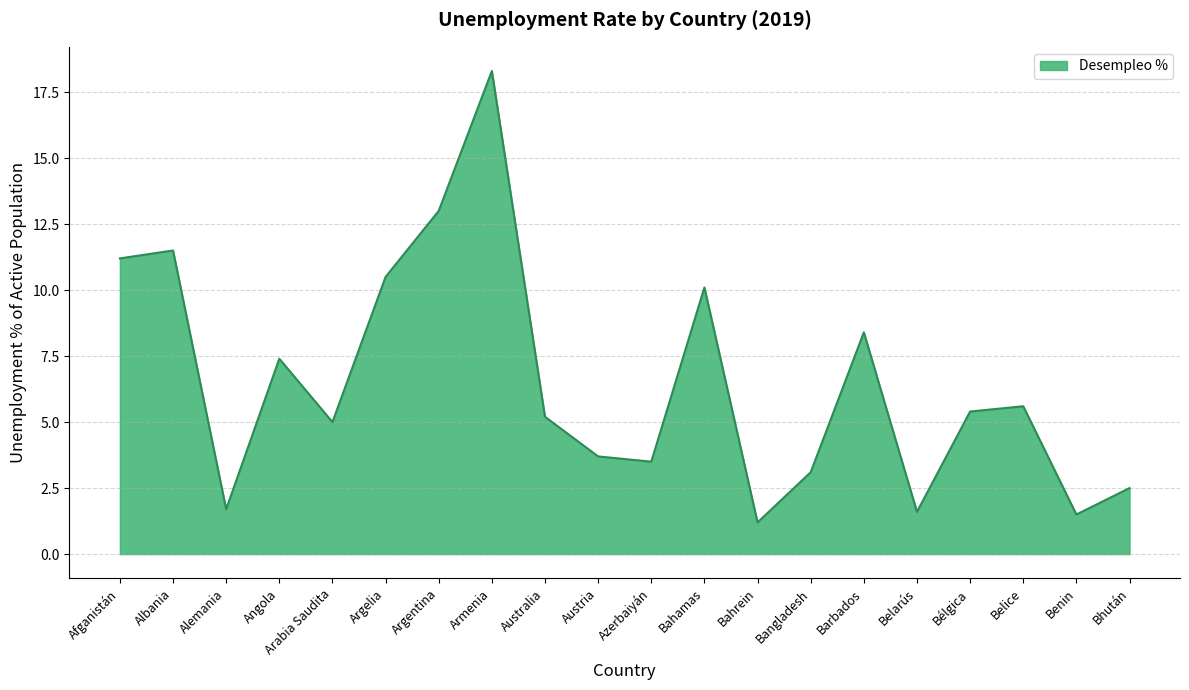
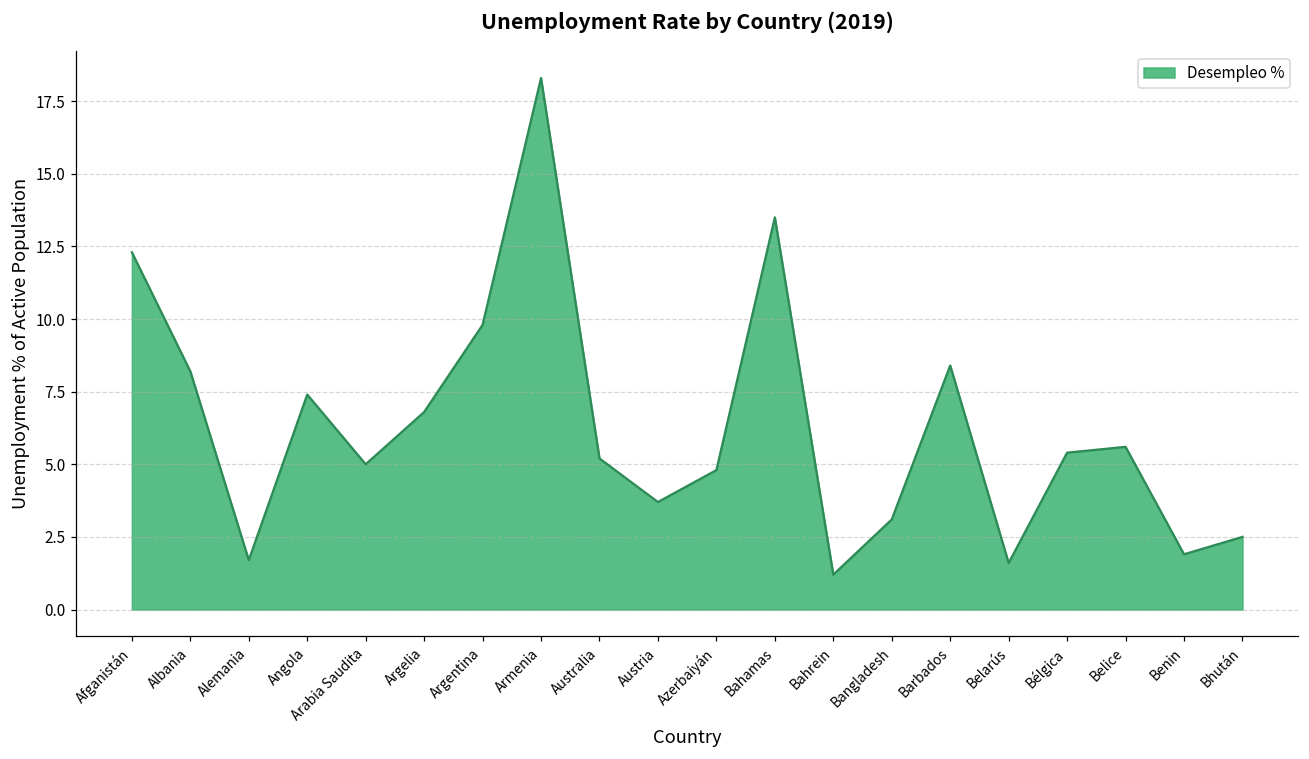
Afganistán: 11.2 -> 12.3
Albania: 11.5 -> 8.2
Argelia: 10.5 -> 6.8
Argentina: 13.0 -> 9.8
Azerbaiyán: 3.5 -> 4.8
Bahamas: 10.1 -> 13.5
Benin: 1.5 -> 1.9
